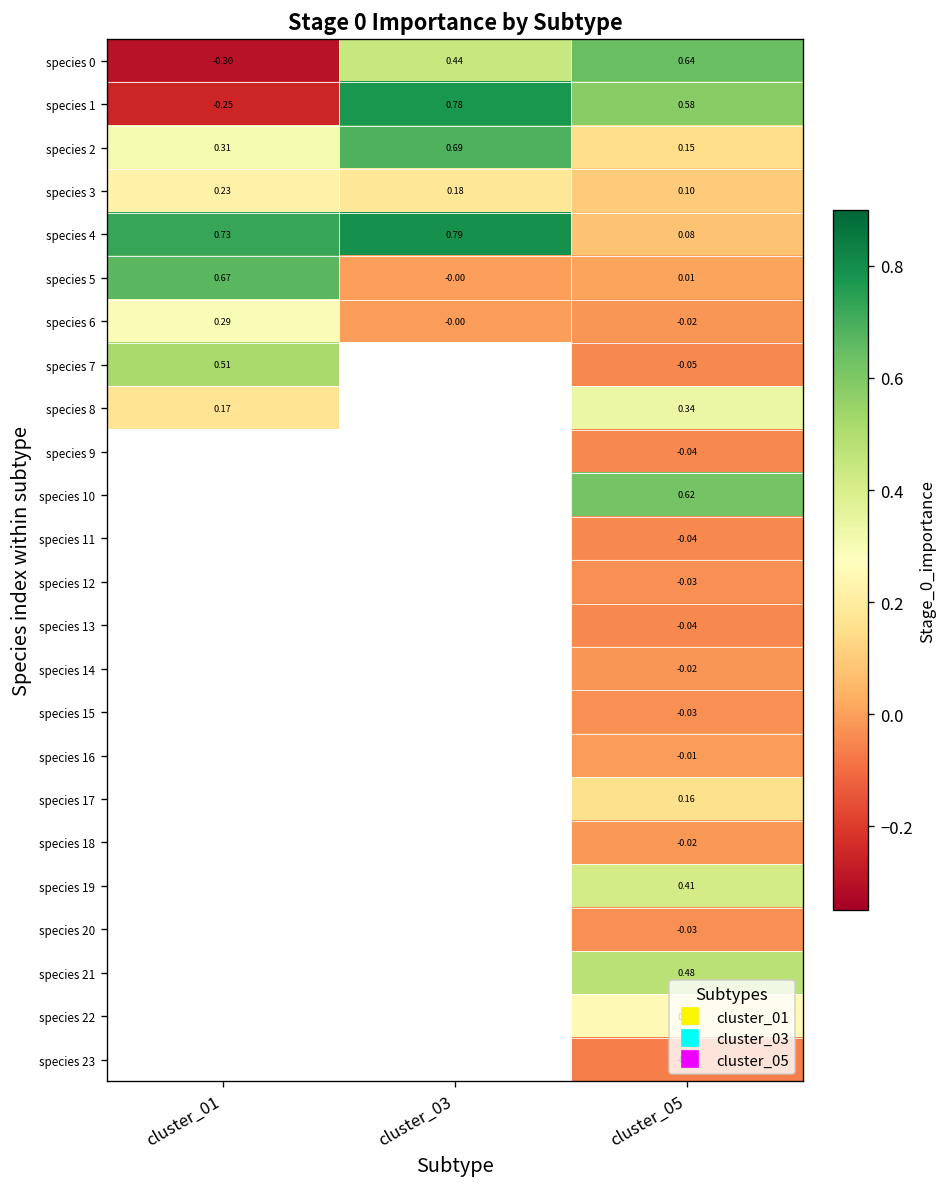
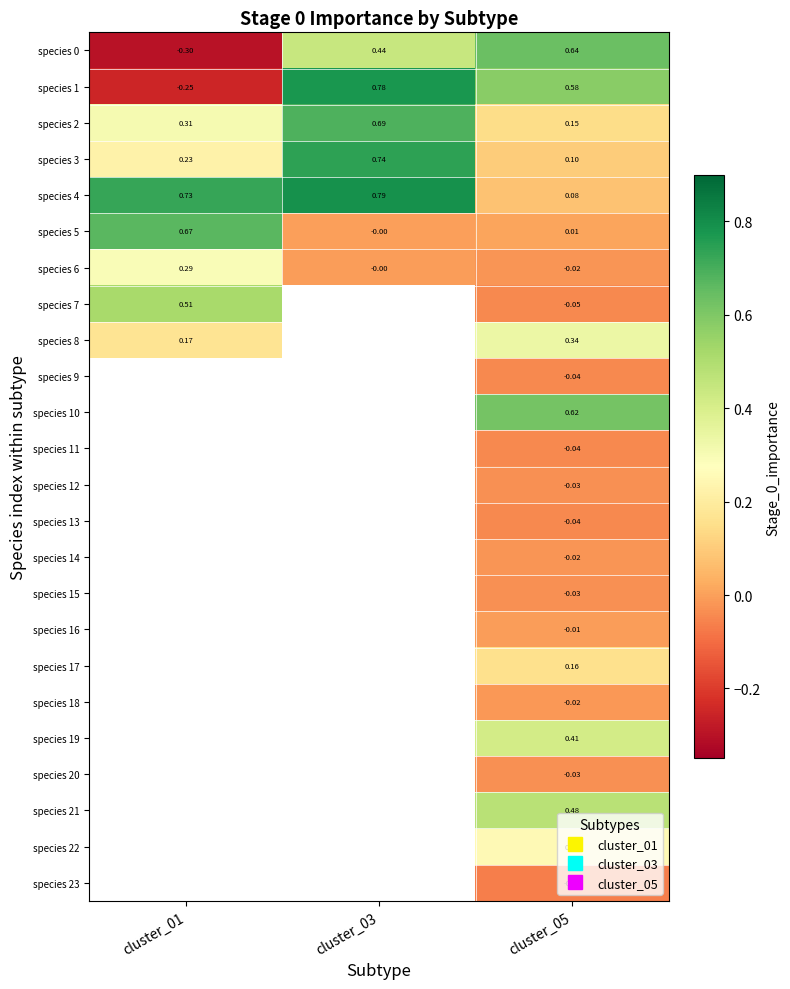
species 3, cluster_03: 0.18 -> 0.74
